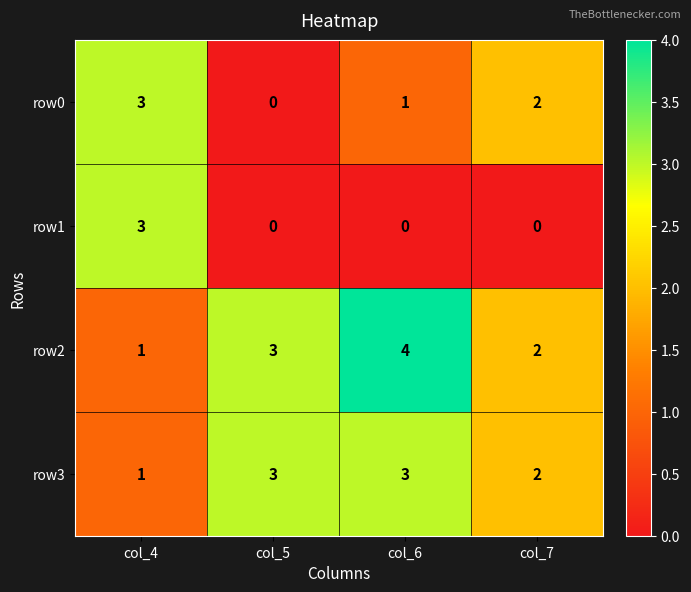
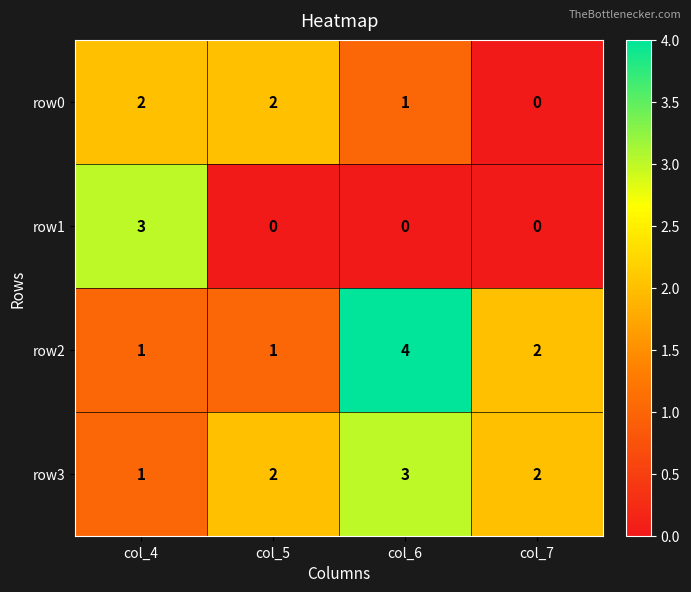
row0, col_4: 3 -> 2
row0, col_5: 0 -> 2
row0, col_7: 2 -> 0
row2, col_5: 3 -> 1
row3, col_5: 3 -> 2
